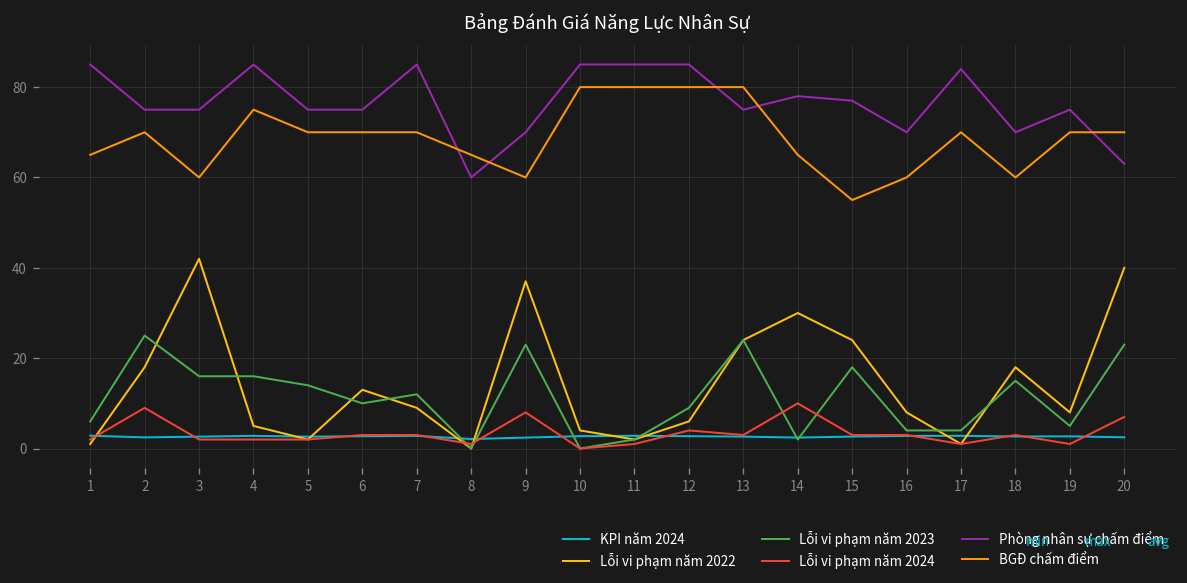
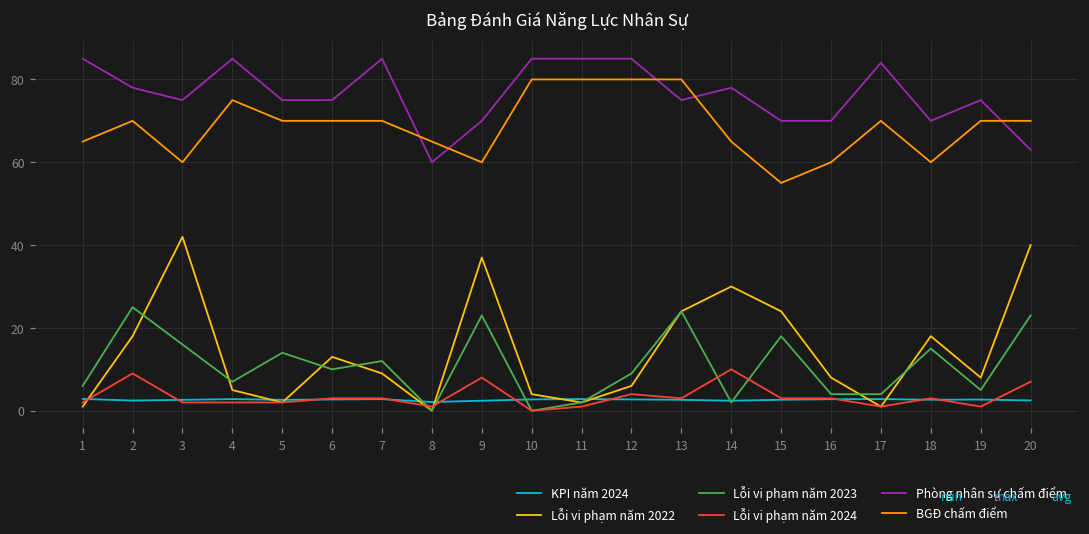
Phòng nhân sự chấm điểm, 2: 75 -> 78
Lỗi vi phạm năm 2023, 4: 16 -> 7
Phòng nhân sự chấm điểm, 15: 77 -> 70
